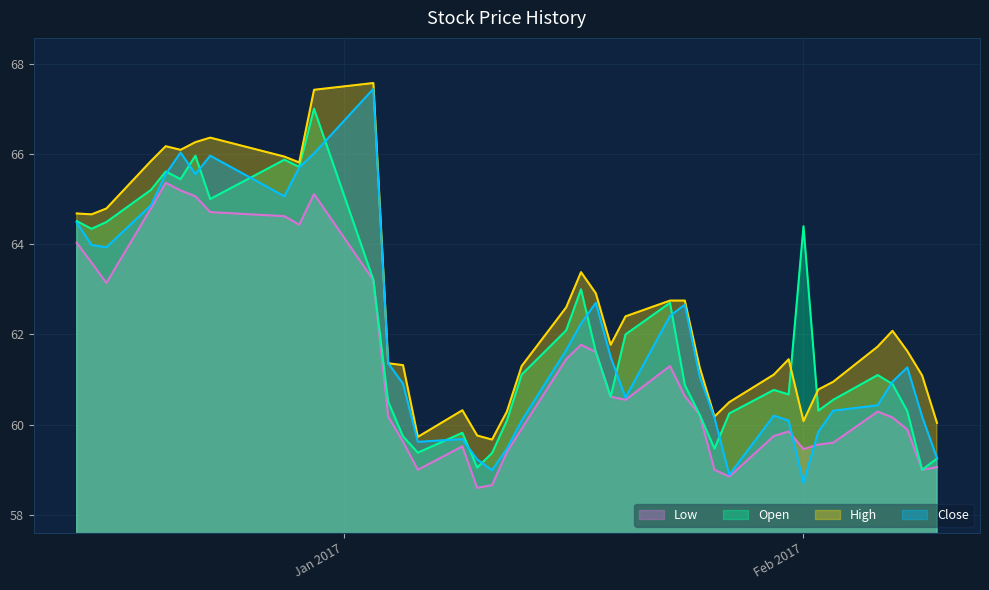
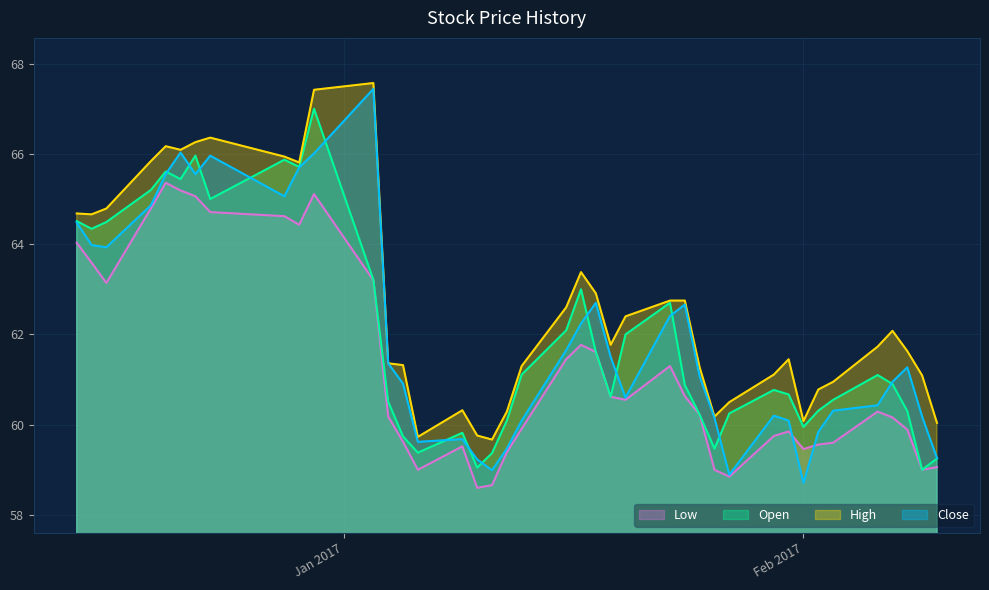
Open, Feb 2017: 64.4 -> 60.0
